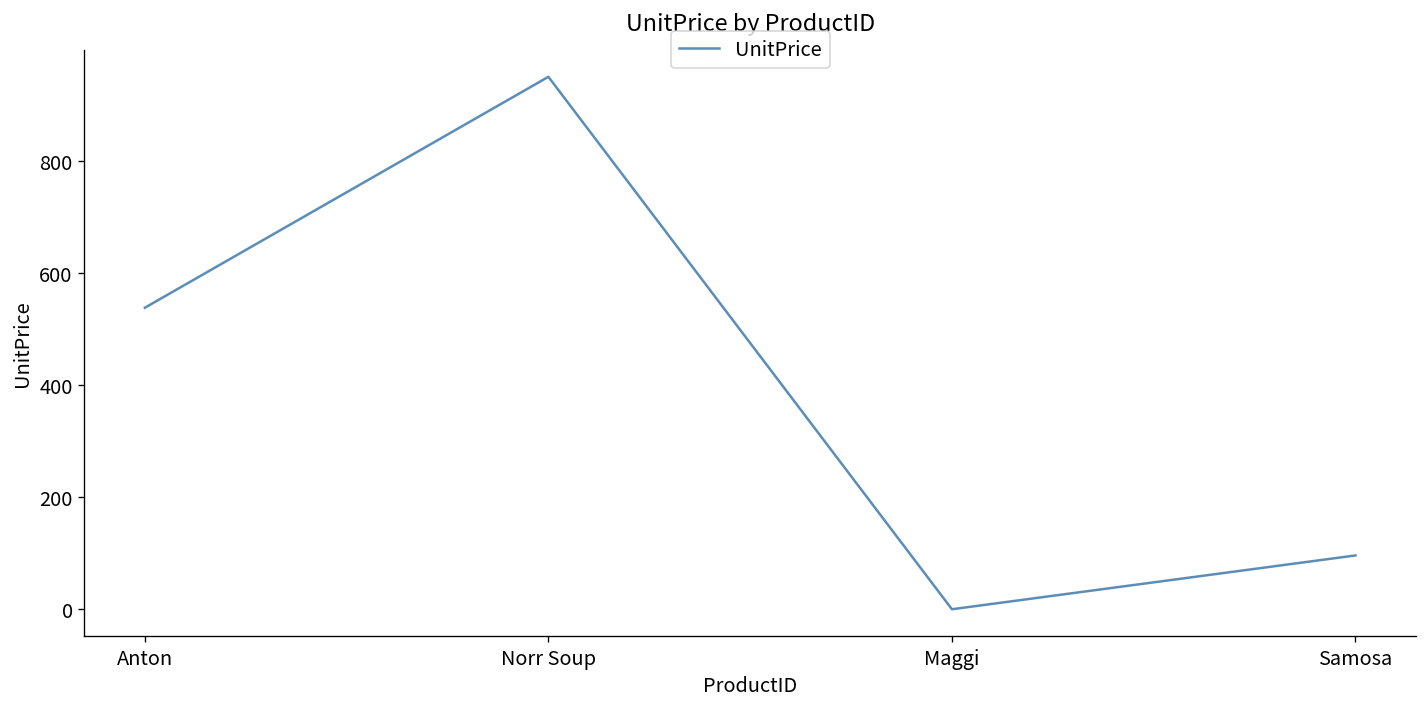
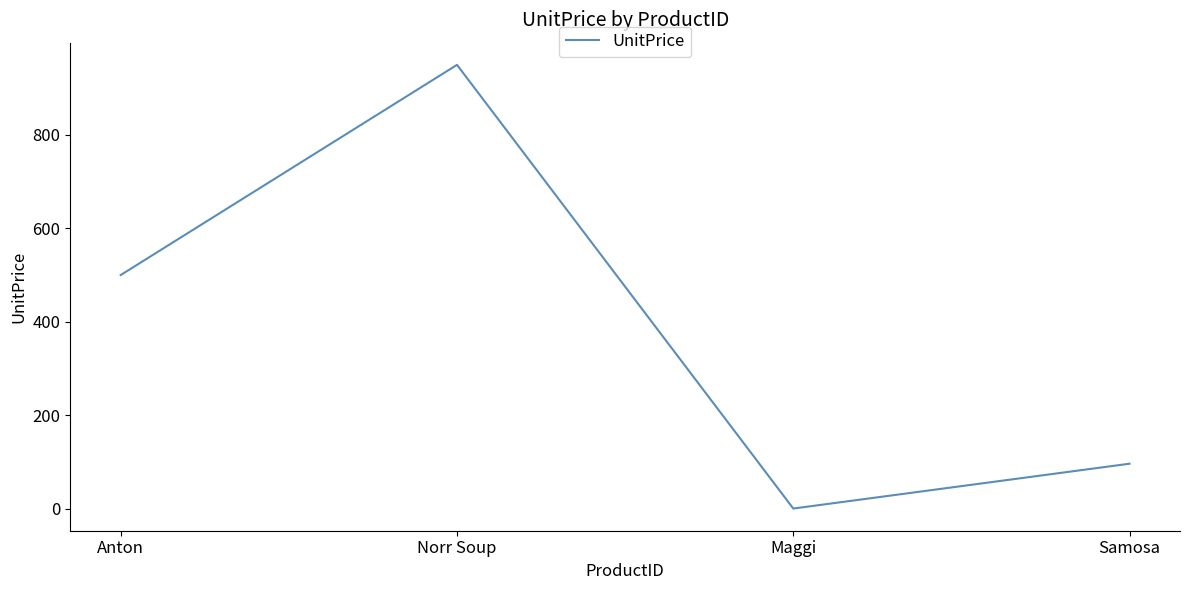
Anton: 540 -> 500
